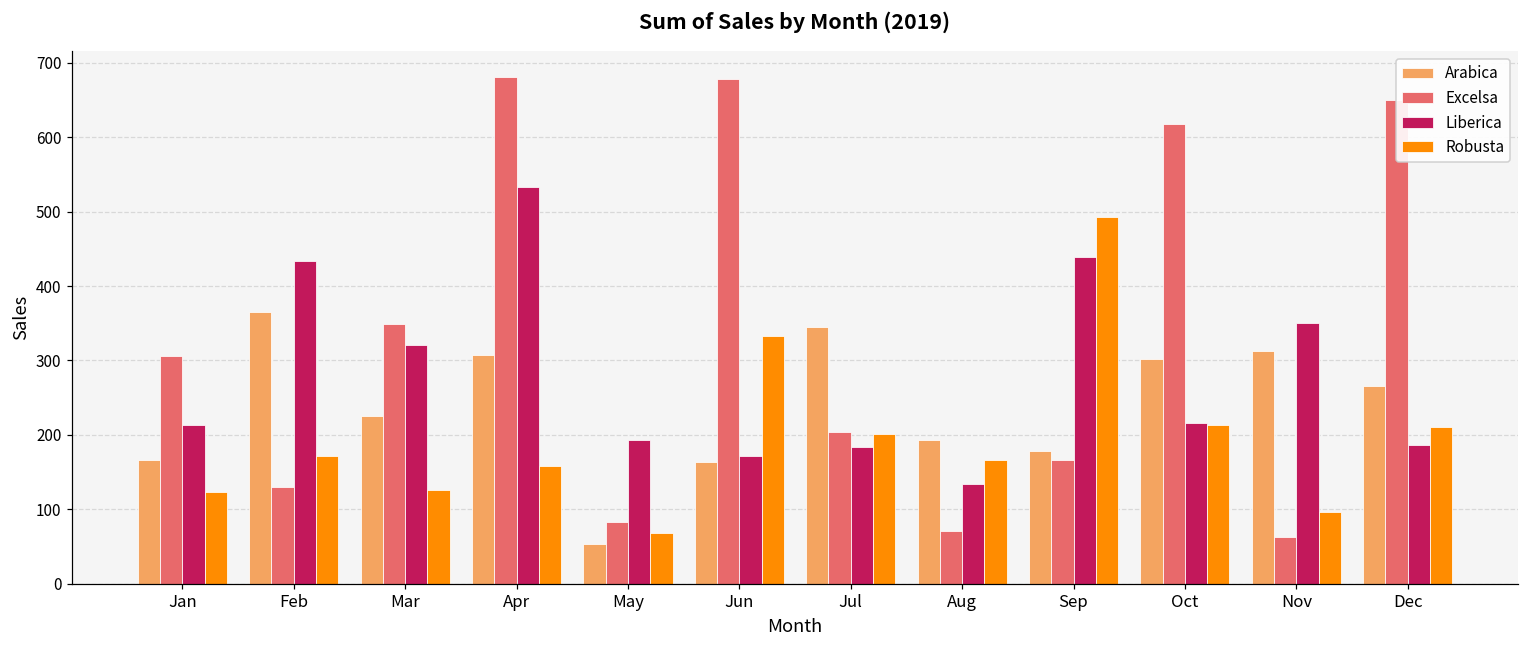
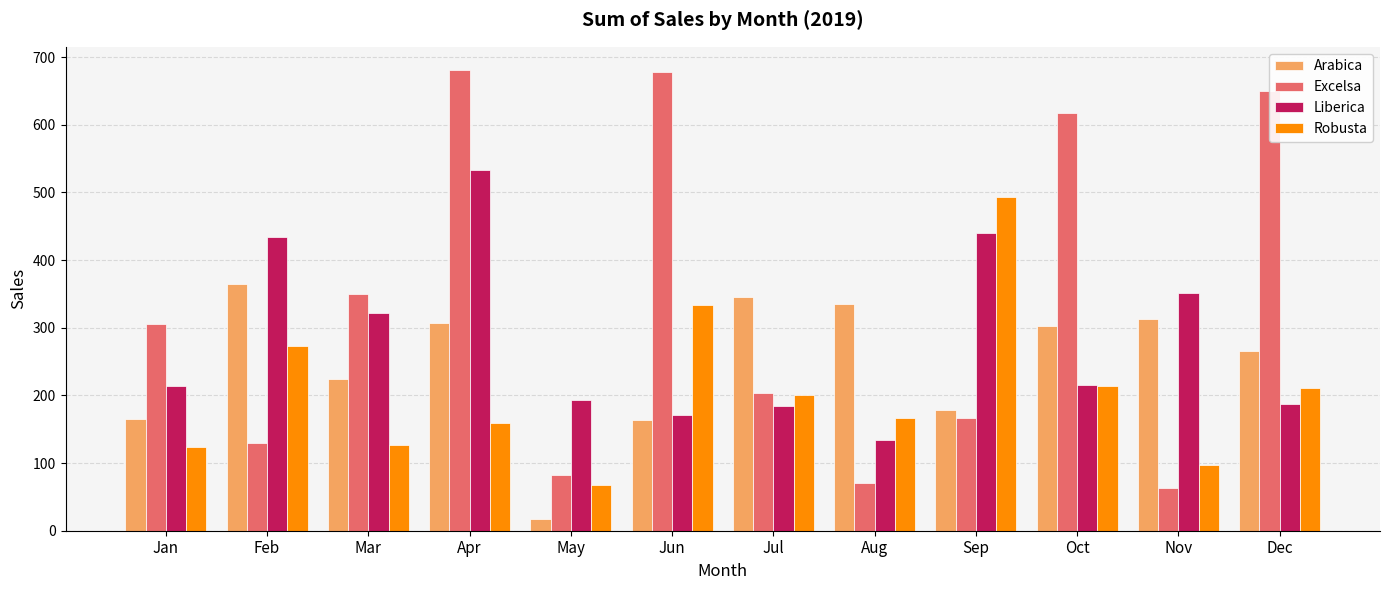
Robusta, Feb: 170 -> 270
Arabica, May: 50 -> 20
Arabica, Aug: 190 -> 330
